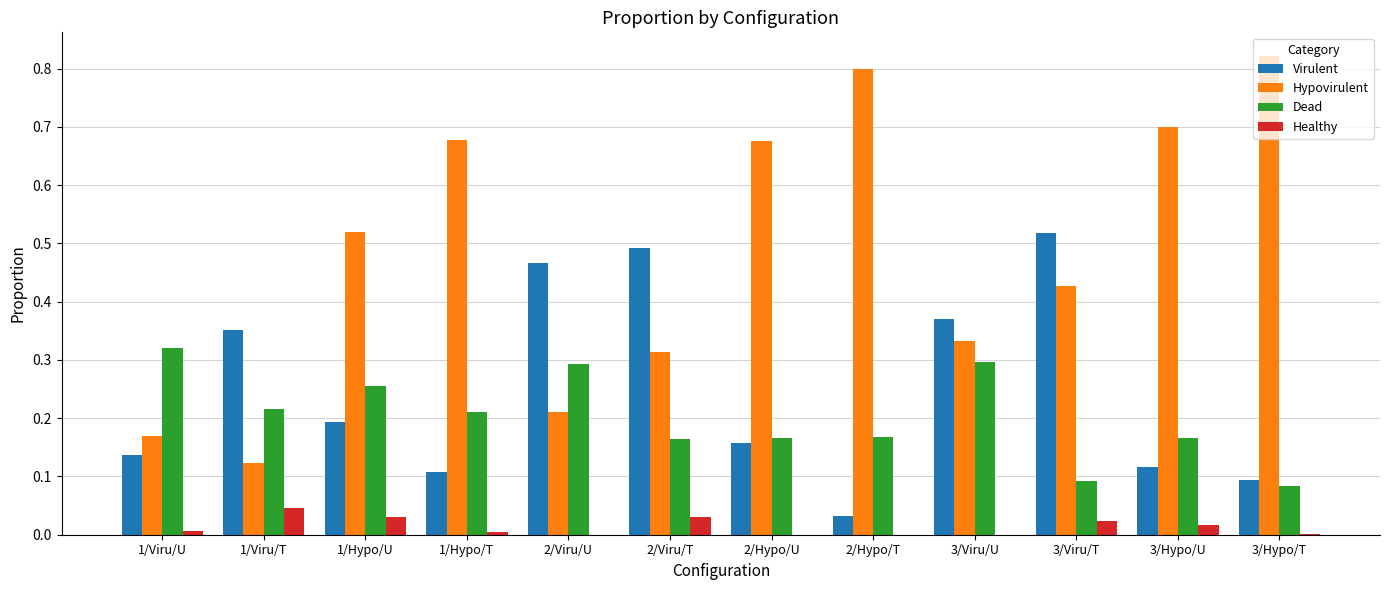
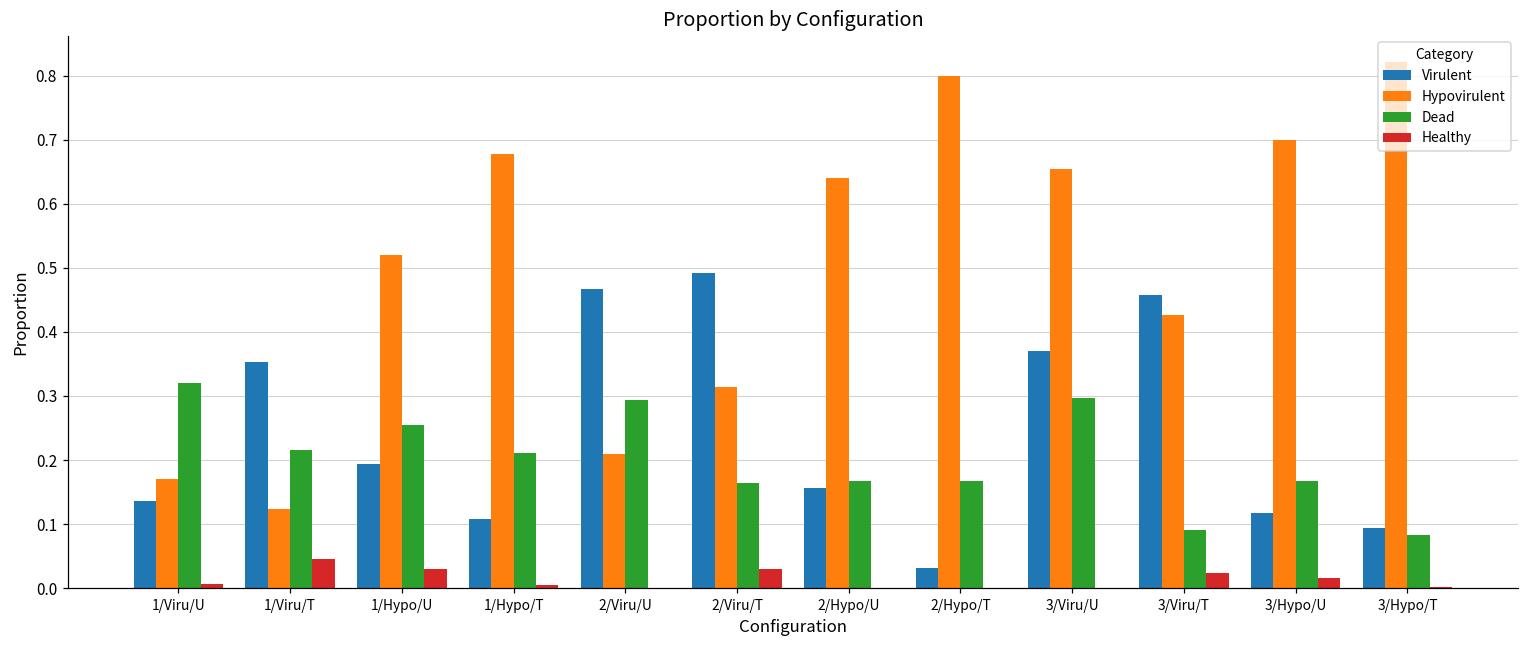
Hypovirulent, 2/Hypo/U: 0.68 -> 0.64
Hypovirulent, 3/Viru/U: 0.33 -> 0.65
Virulent, 3/Viru/T: 0.52 -> 0.46
